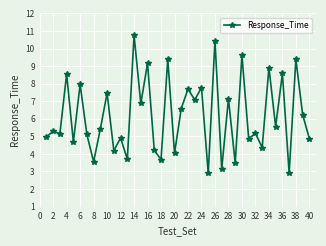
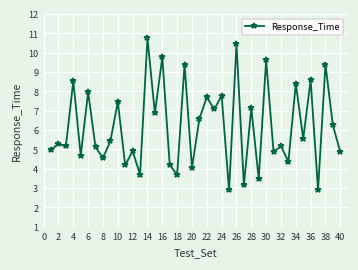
8: 3.6 -> 4.6
16: 9.2 -> 9.8
34: 8.9 -> 8.4
